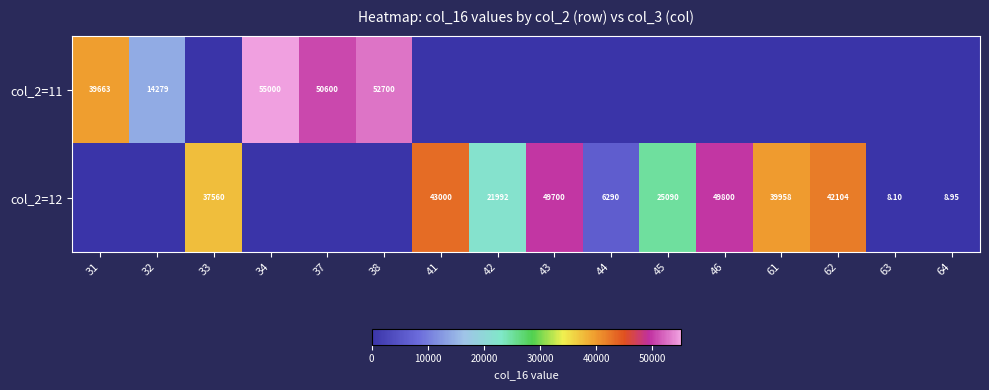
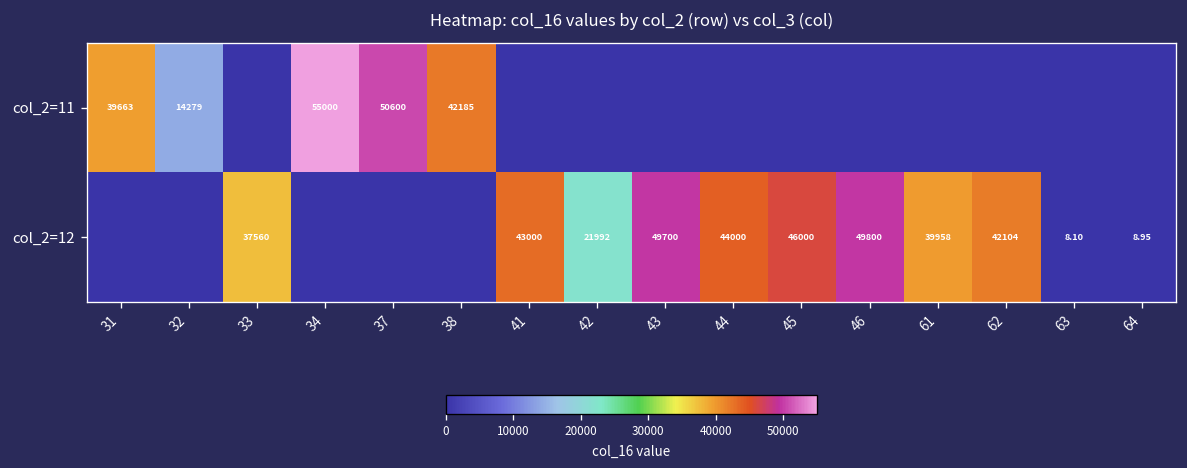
col_2=11, 38: 52700 -> 42185
col_2=12, 44: 6290 -> 44000
col_2=12, 45: 25090 -> 46000
